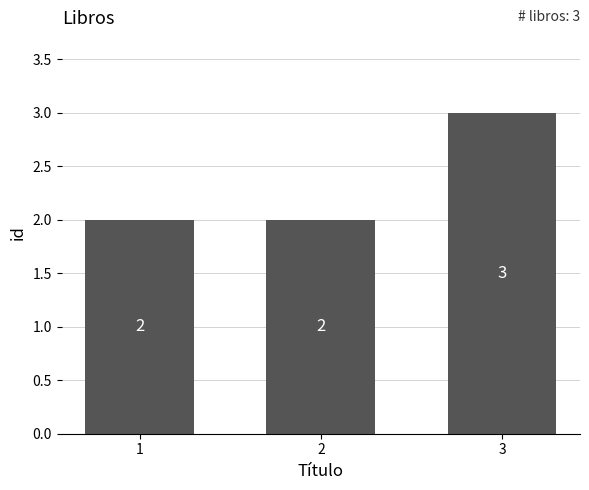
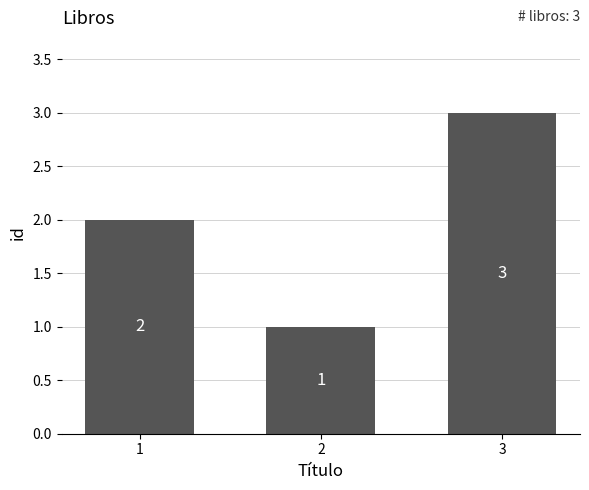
2: 2 -> 1
